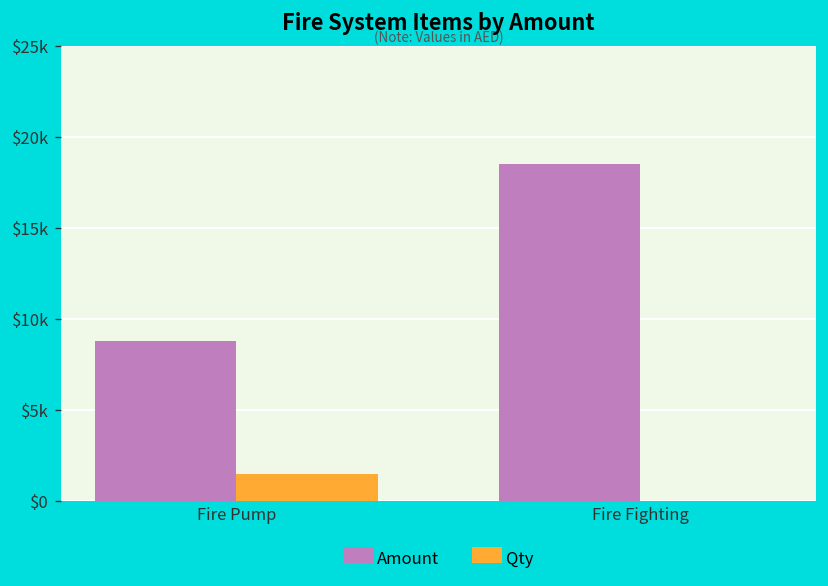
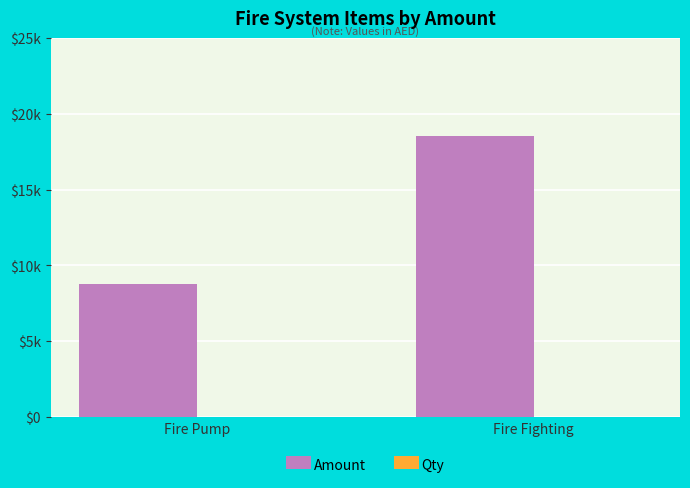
Qty, Fire Pump: $1500 -> $0
